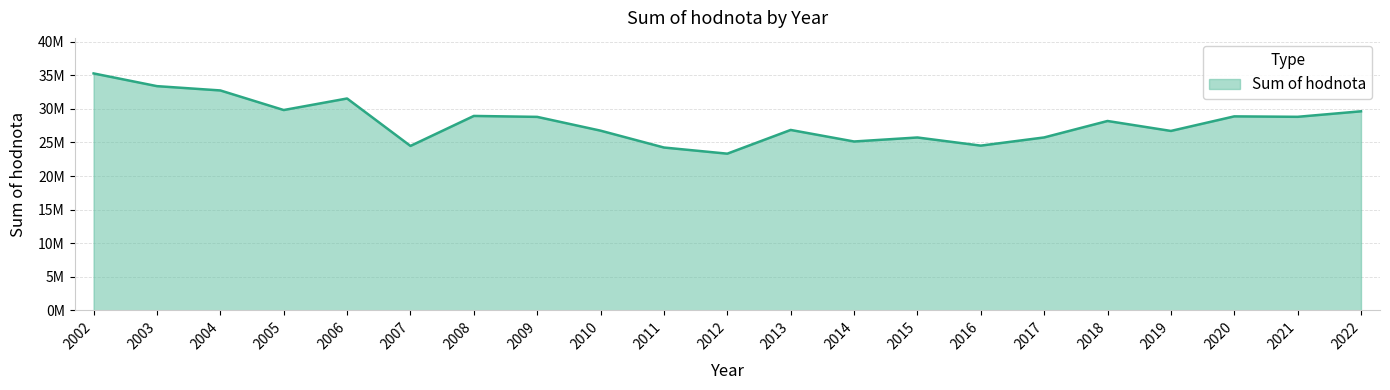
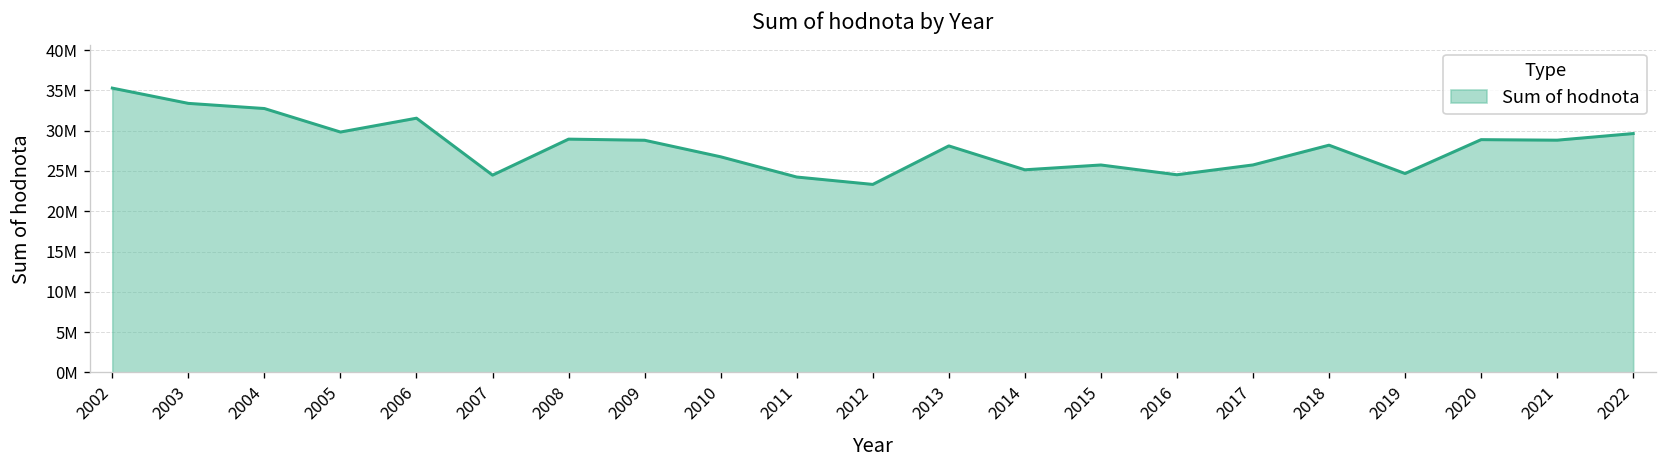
2013: 27000000 -> 28000000
2019: 27000000 -> 25000000
